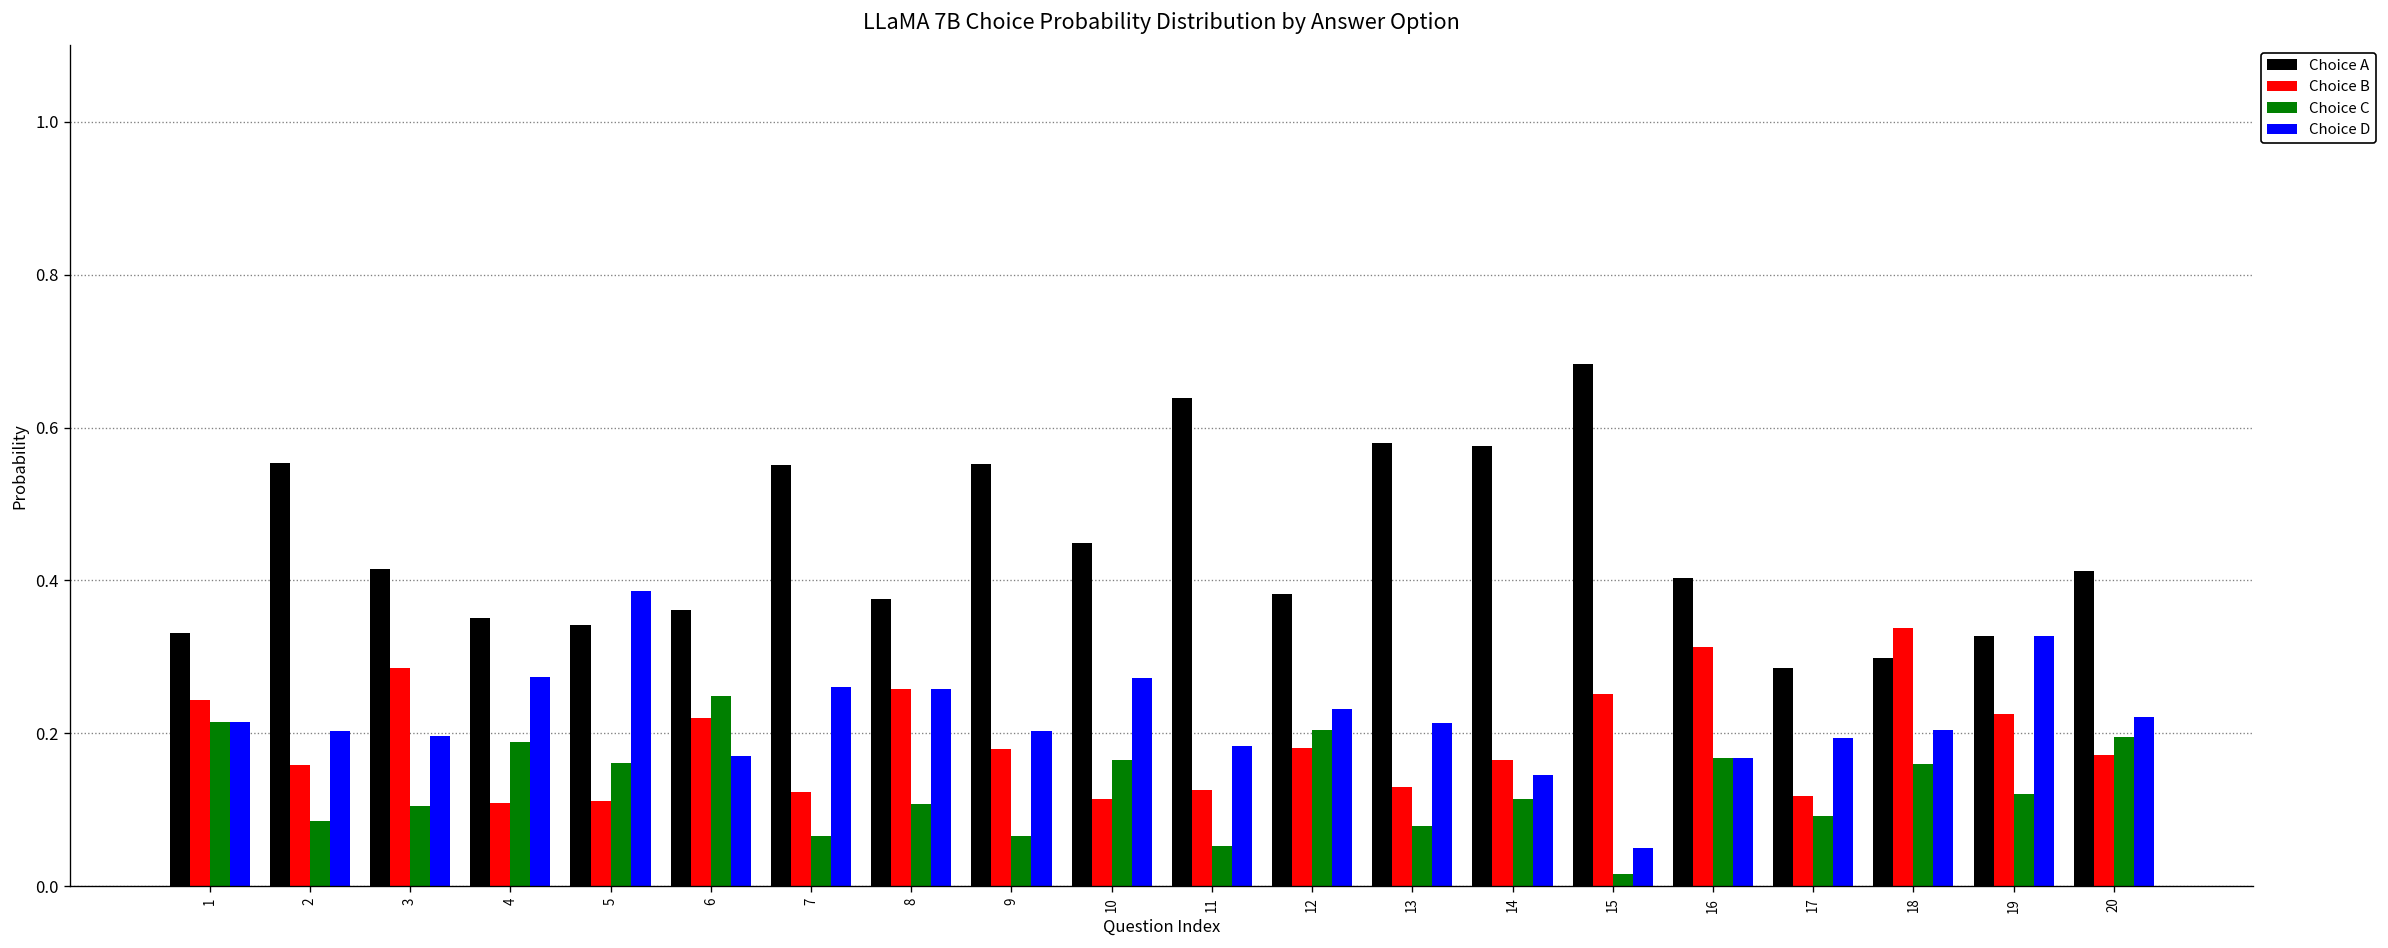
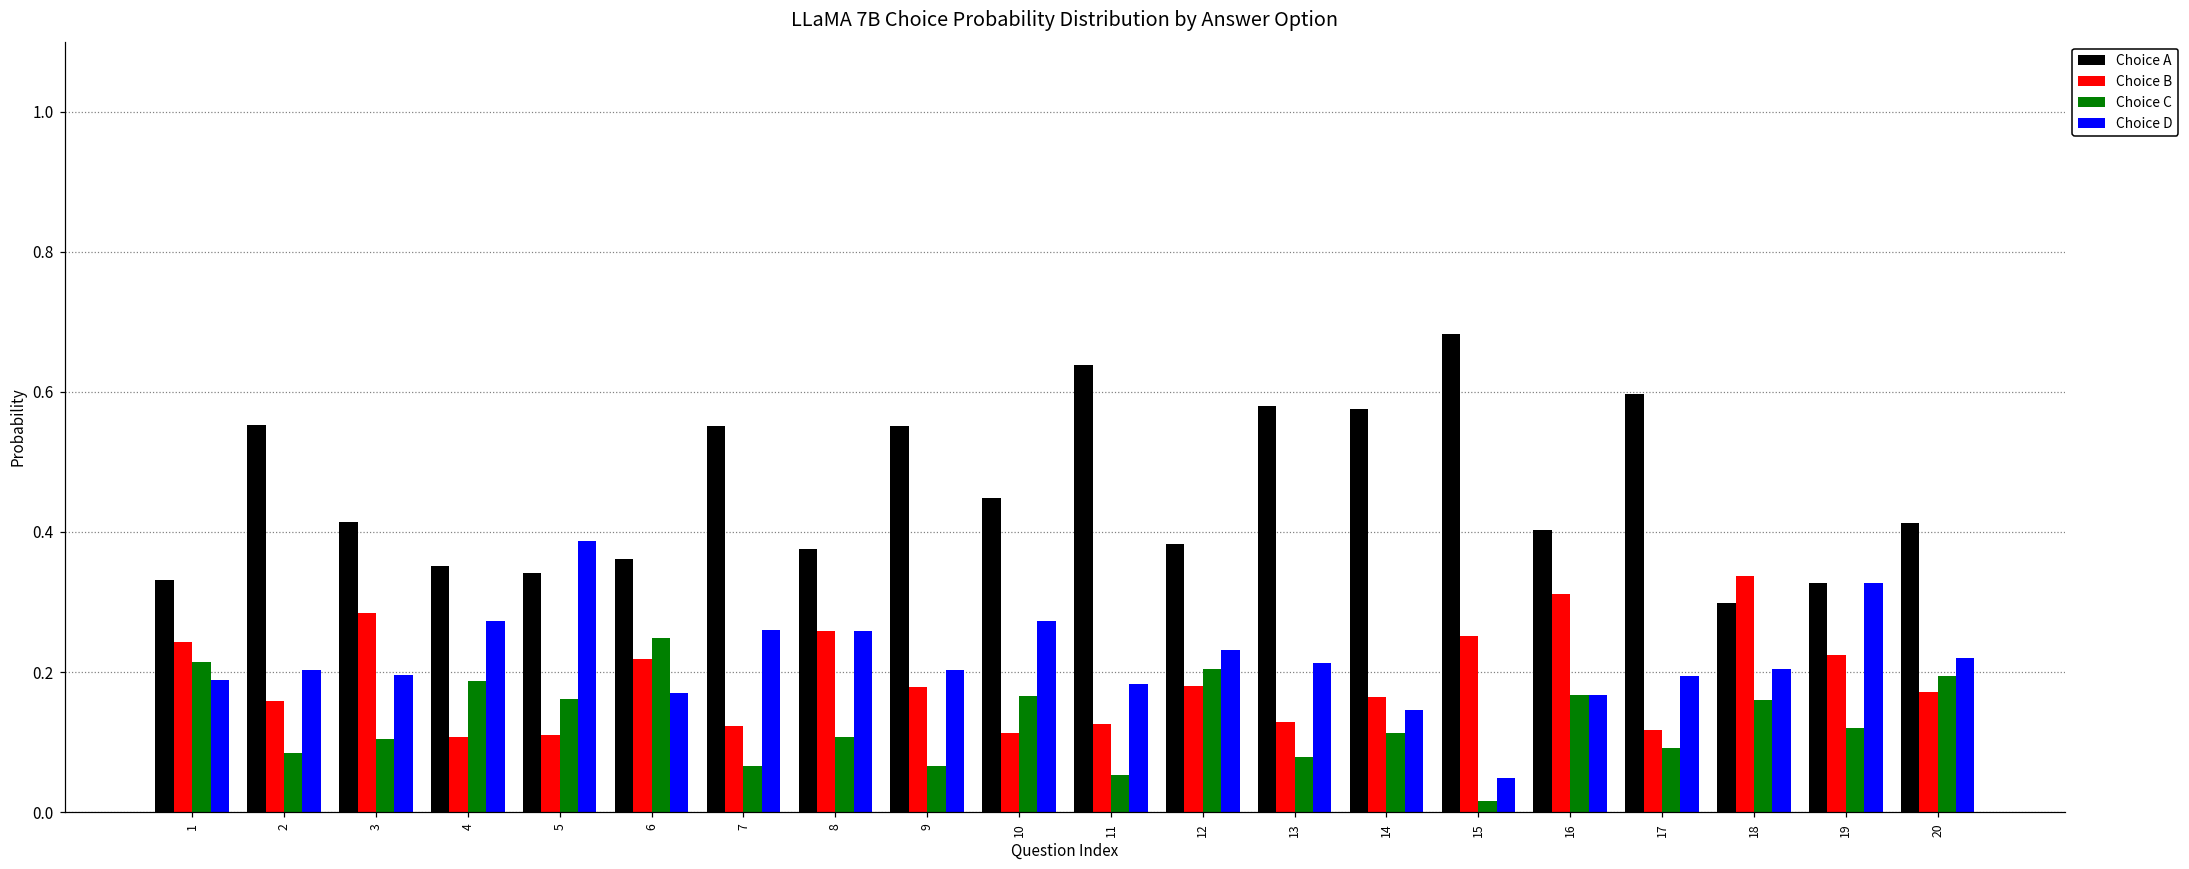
Choice D, 1: 0.21 -> 0.19
Choice A, 17: 0.29 -> 0.60
